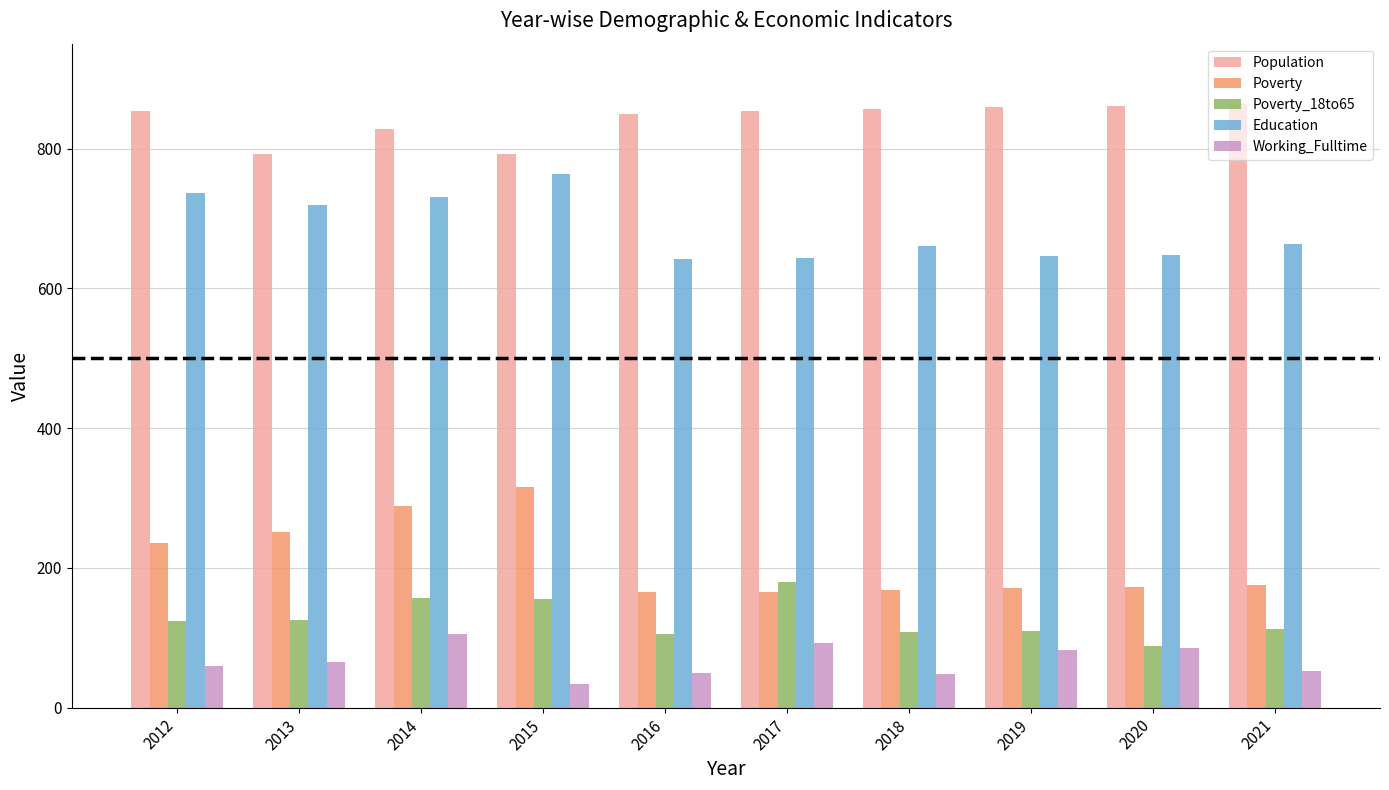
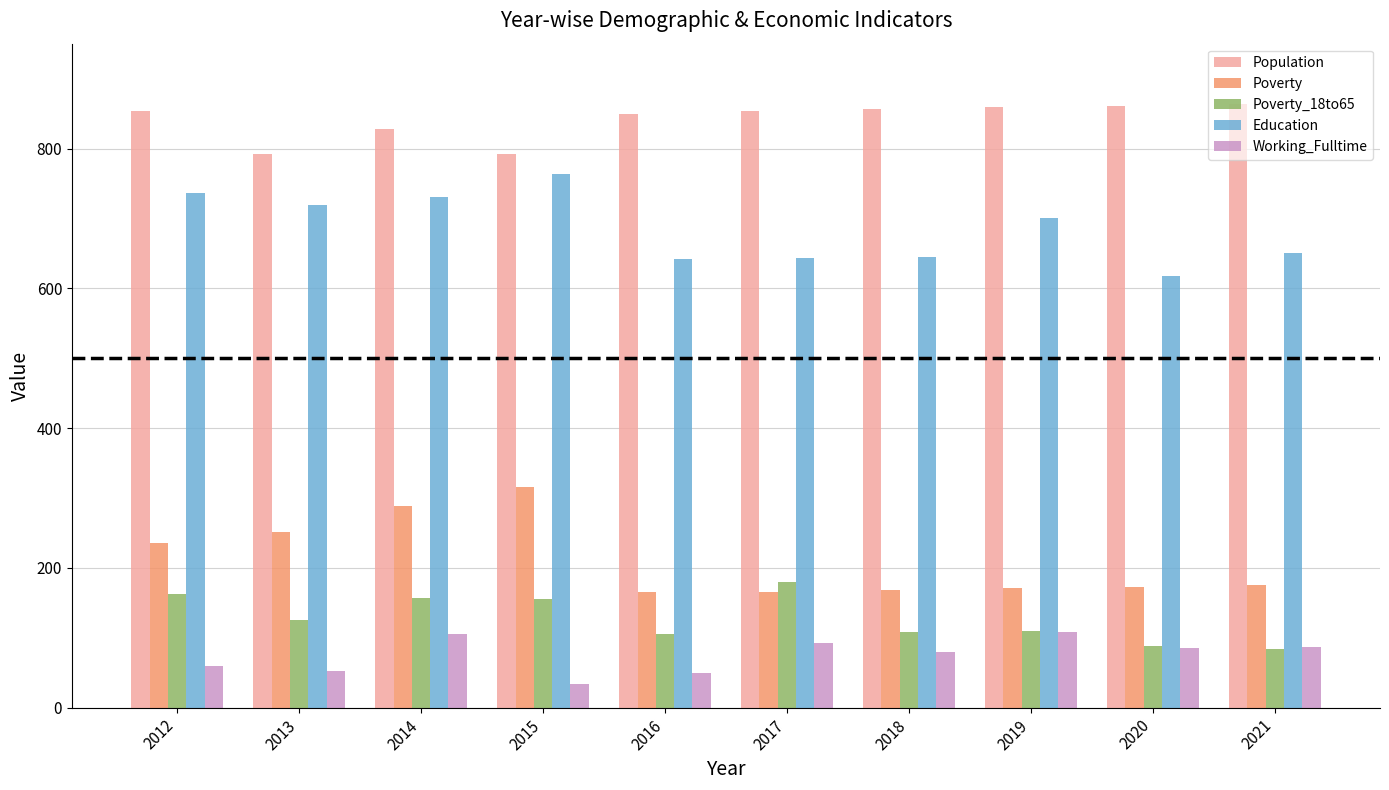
Poverty_18to65, 2012: 120 -> 160
Working_Fulltime, 2013: 70 -> 50
Education, 2018: 660 -> 650
Working_Fulltime, 2018: 50 -> 80
Education, 2019: 650 -> 700
Working_Fulltime, 2019: 80 -> 110
Education, 2020: 650 -> 620
Poverty_18to65, 2021: 110 -> 80
Education, 2021: 660 -> 650
Working_Fulltime, 2021: 50 -> 90
